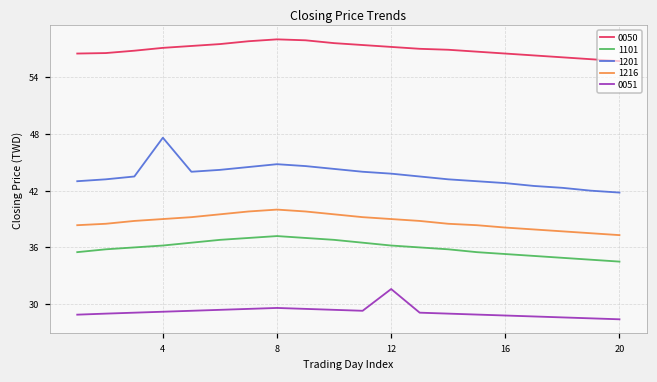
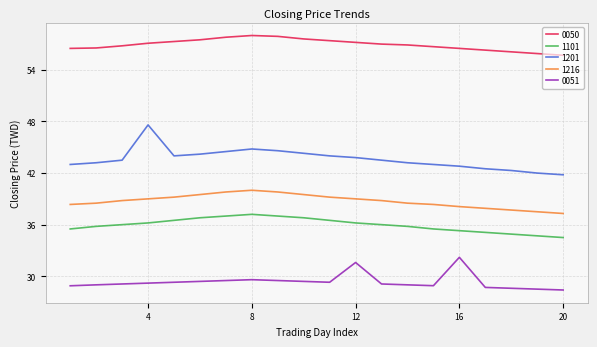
0051, 16: 29 -> 32
